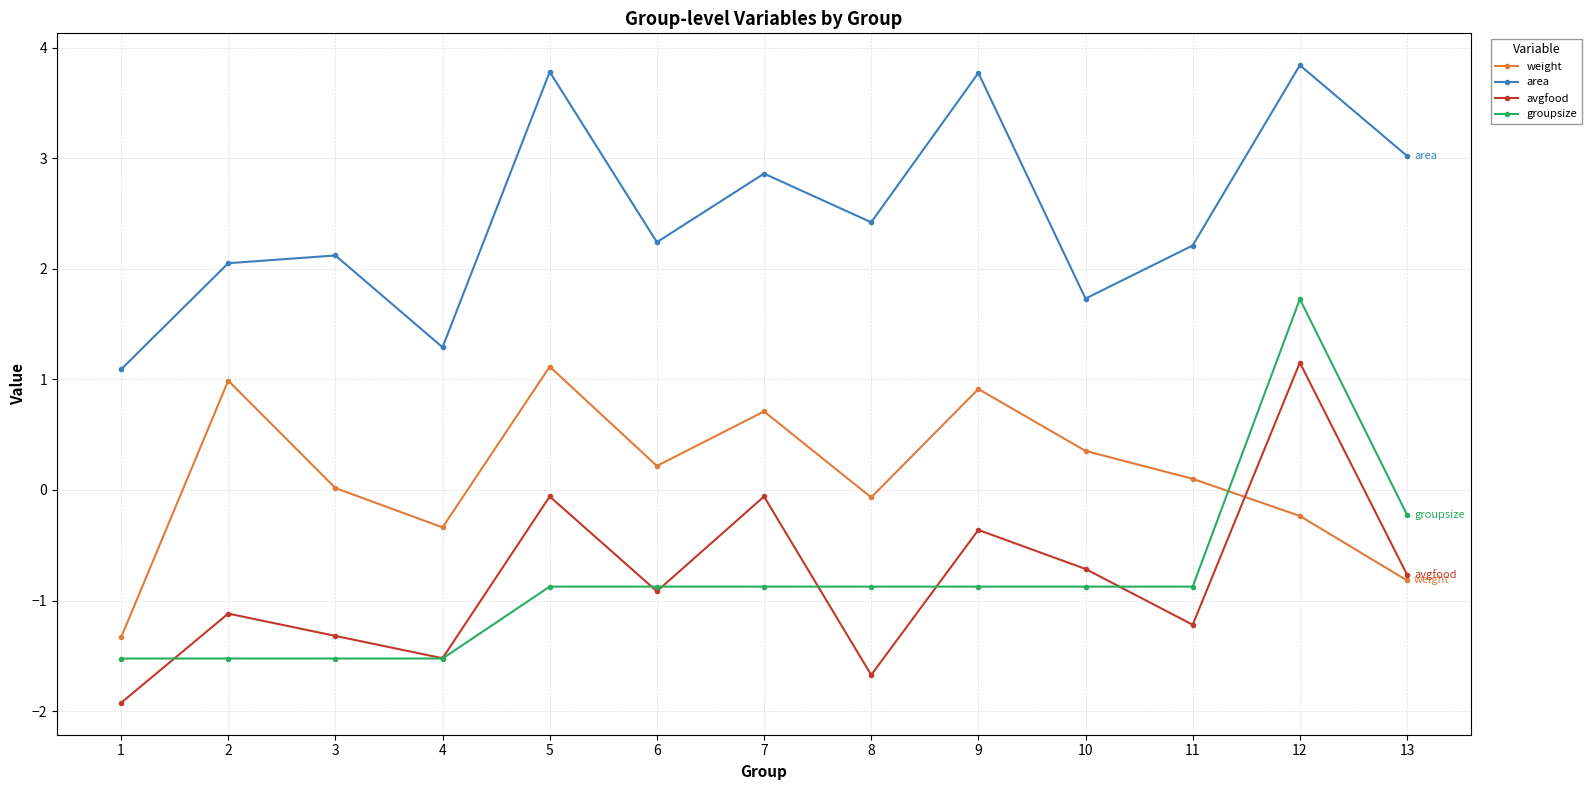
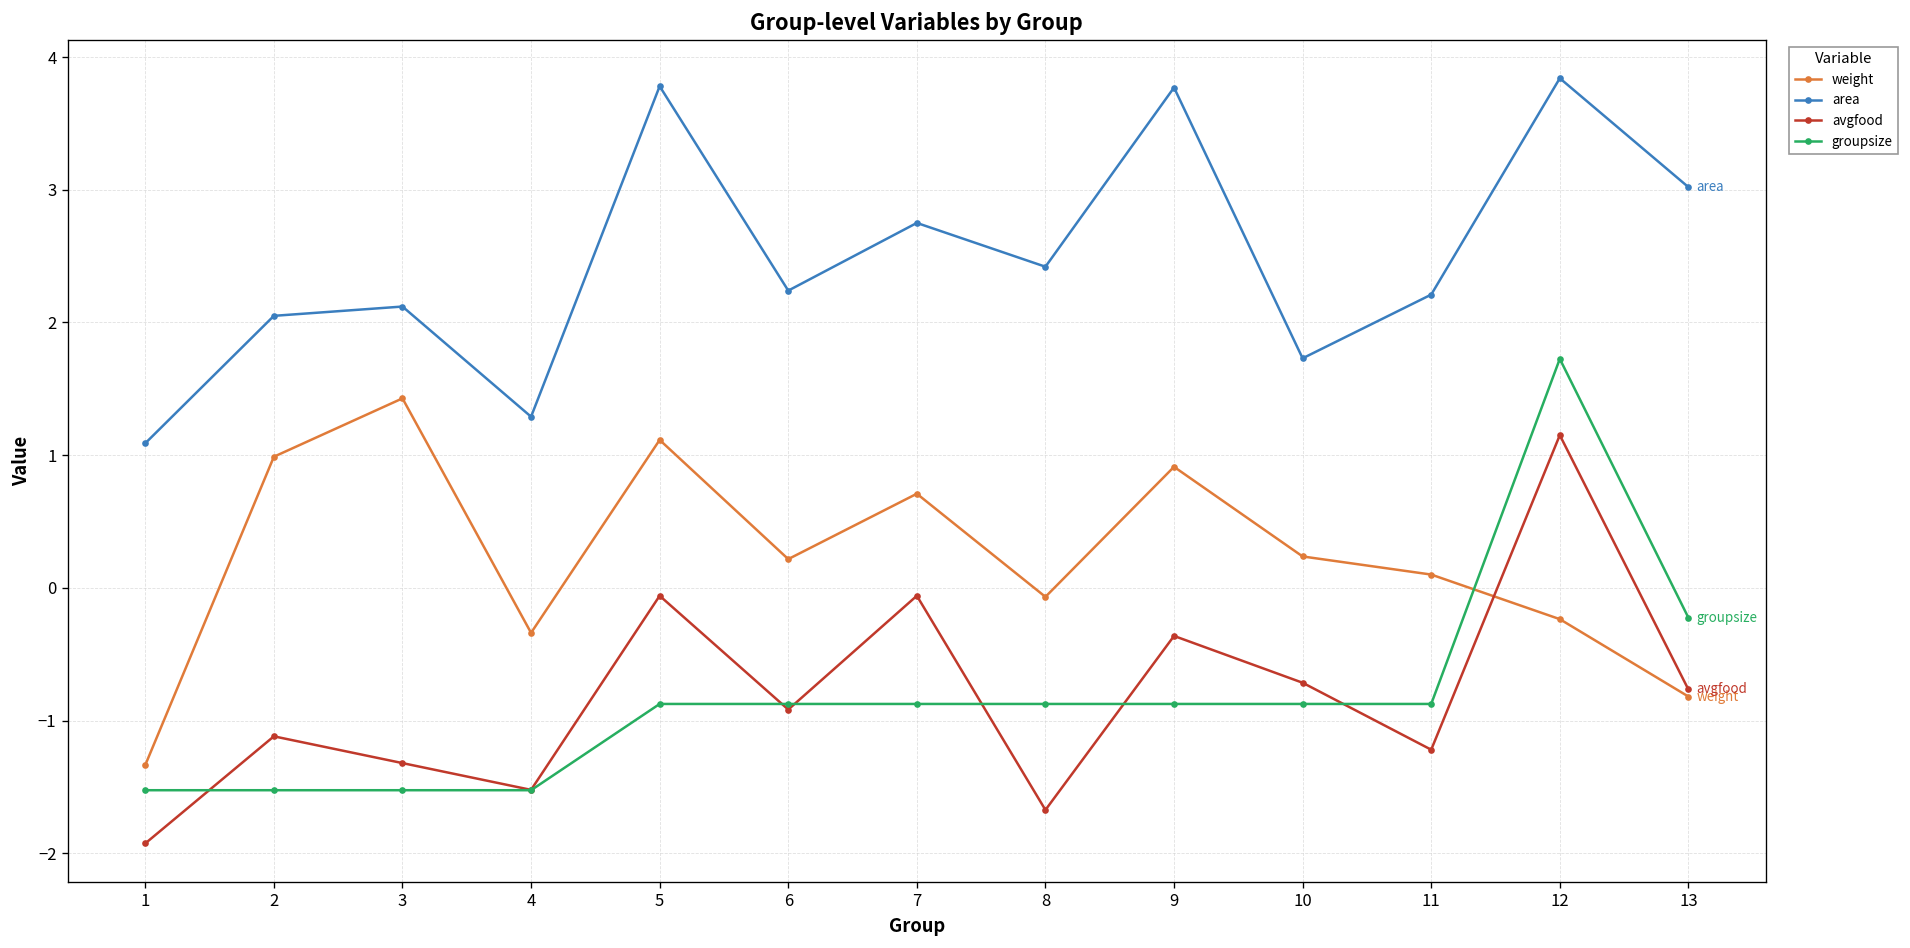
weight, 3: 0.02 -> 1.43
area, 7: 2.86 -> 2.75
weight, 10: 0.35 -> 0.24
